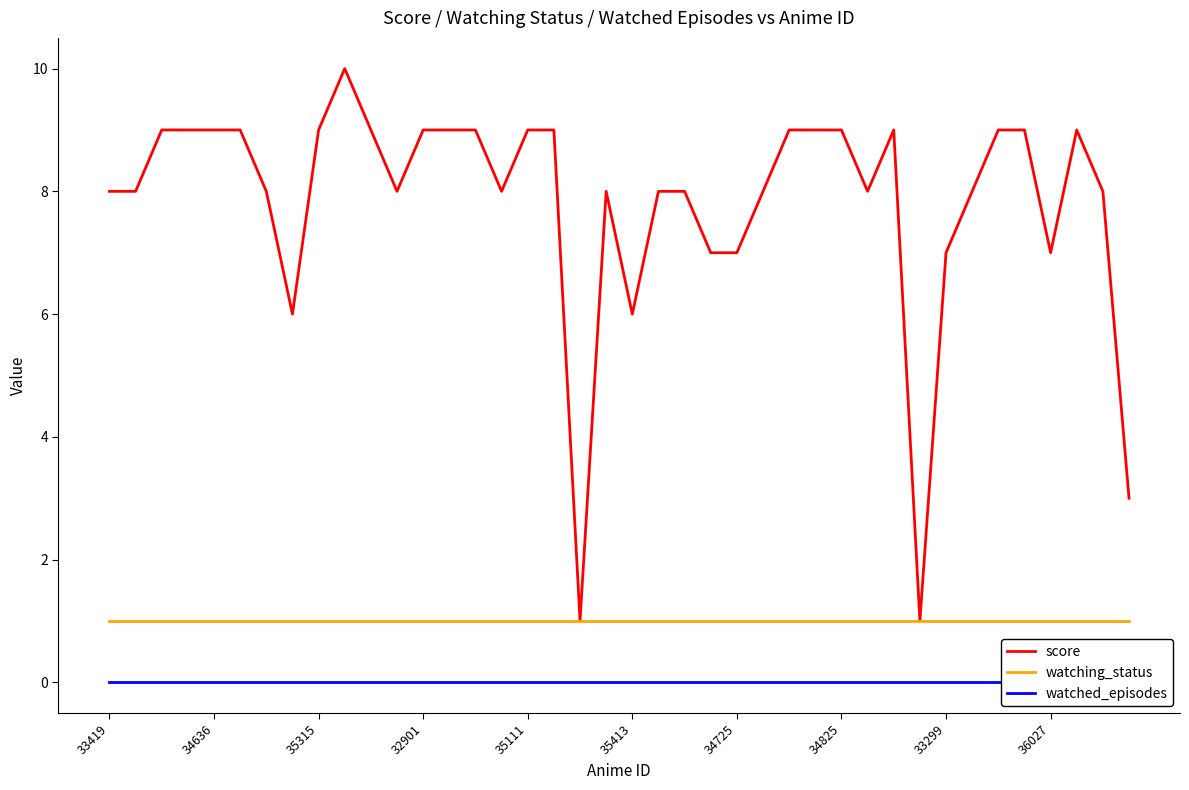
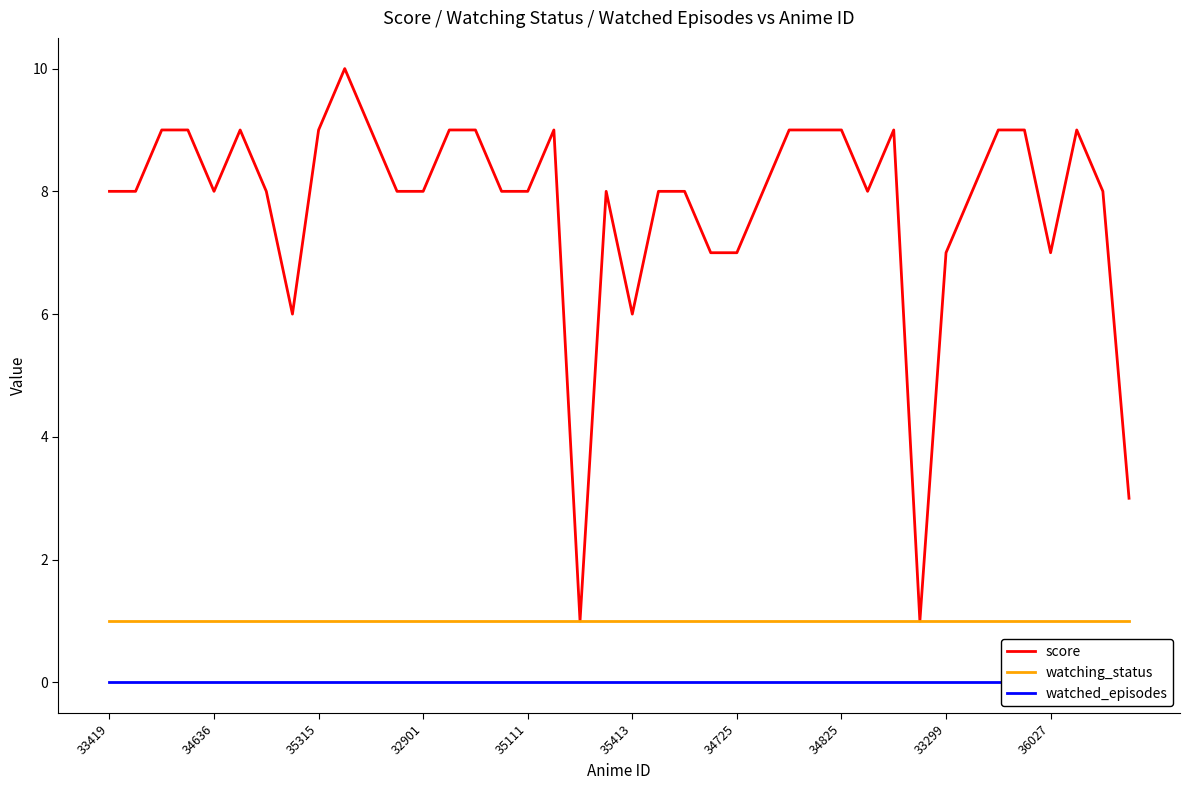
score, 34636: 9 -> 8
score, 32901: 9 -> 8
score, 35111: 9 -> 8
